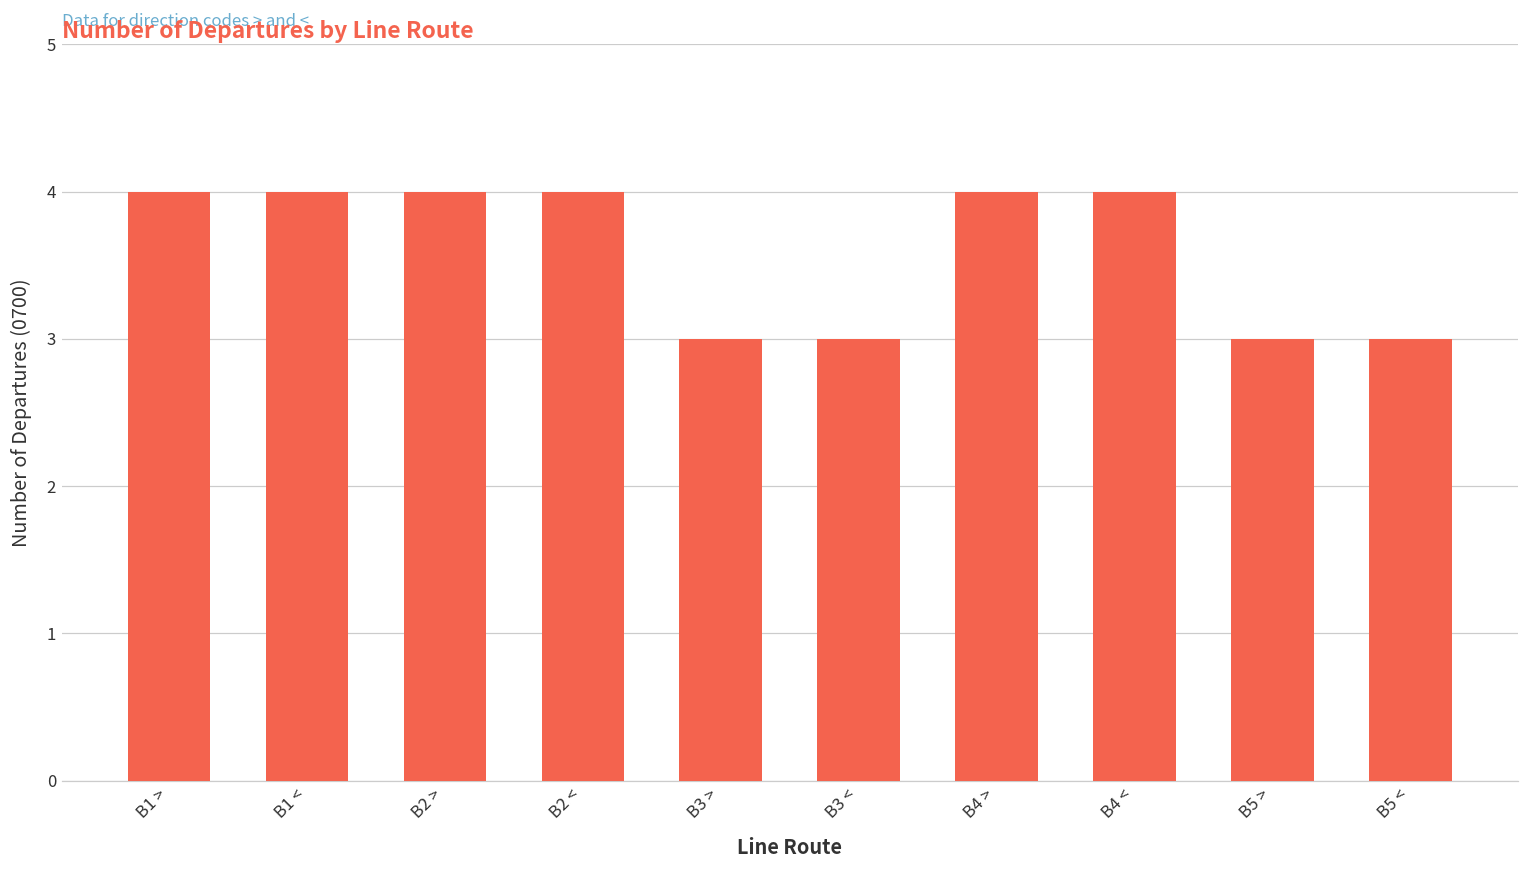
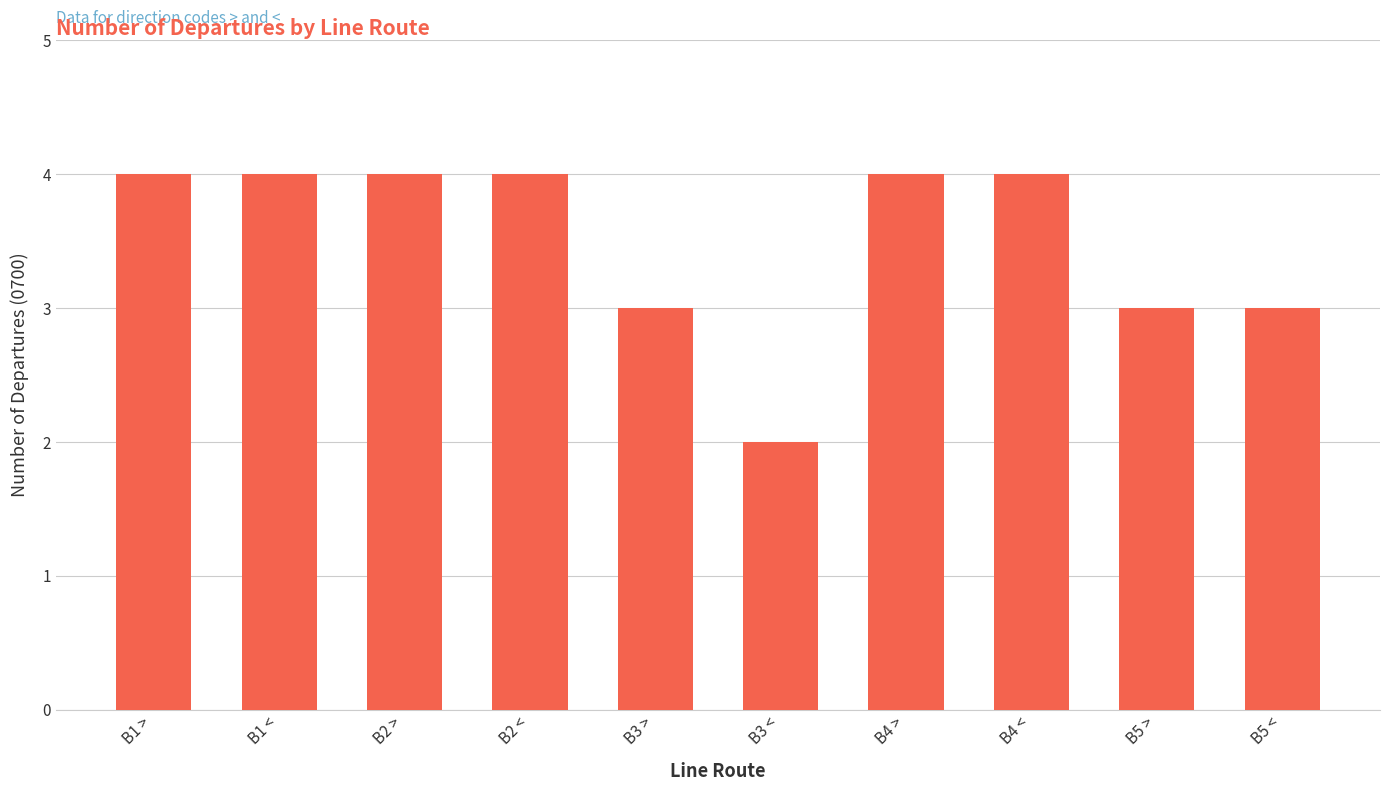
B3 <: 3 -> 2
